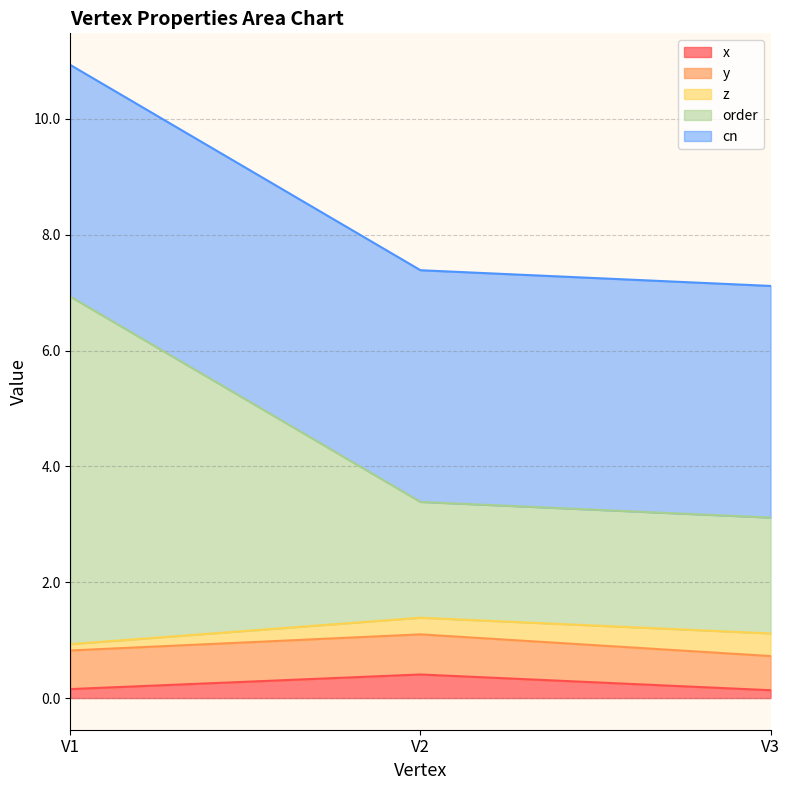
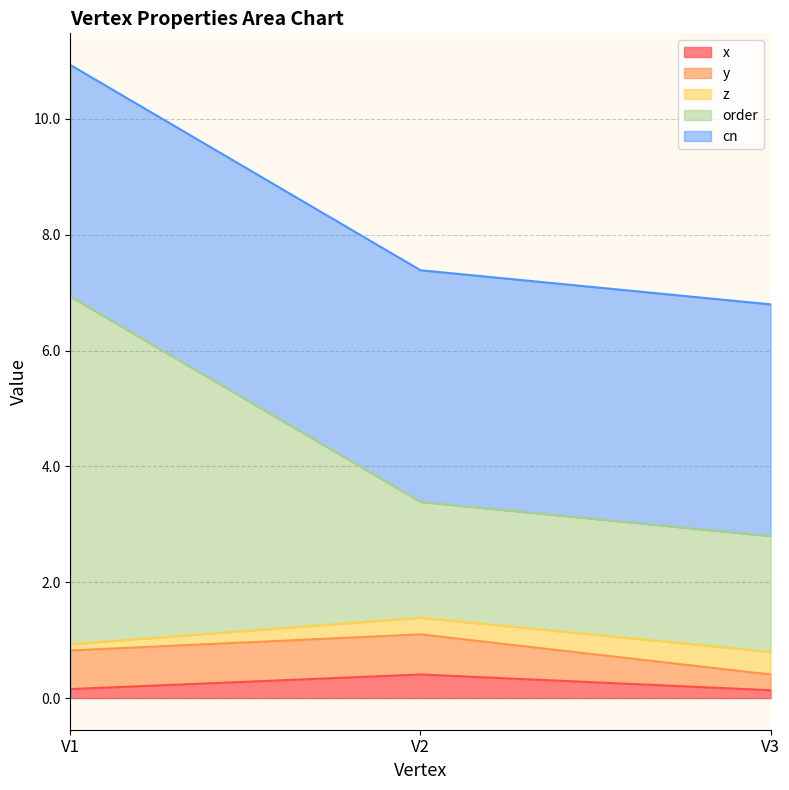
y, V3: 0.6 -> 0.3
